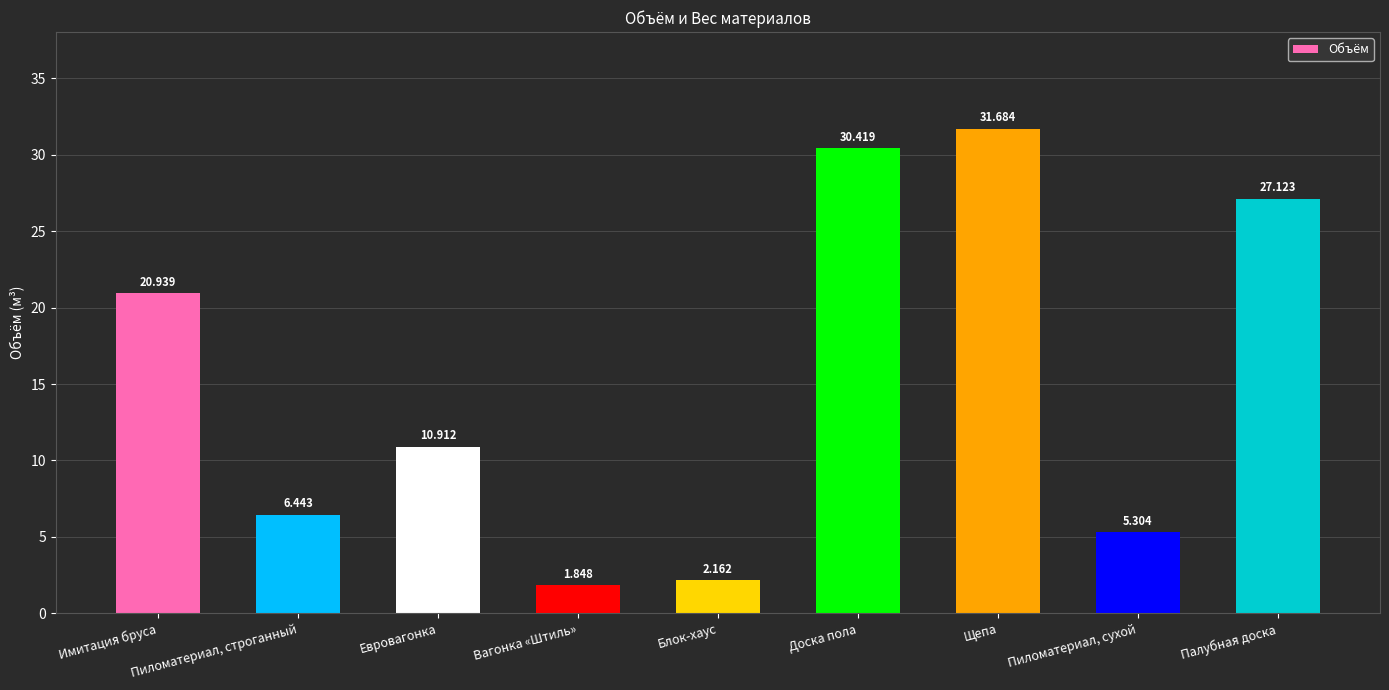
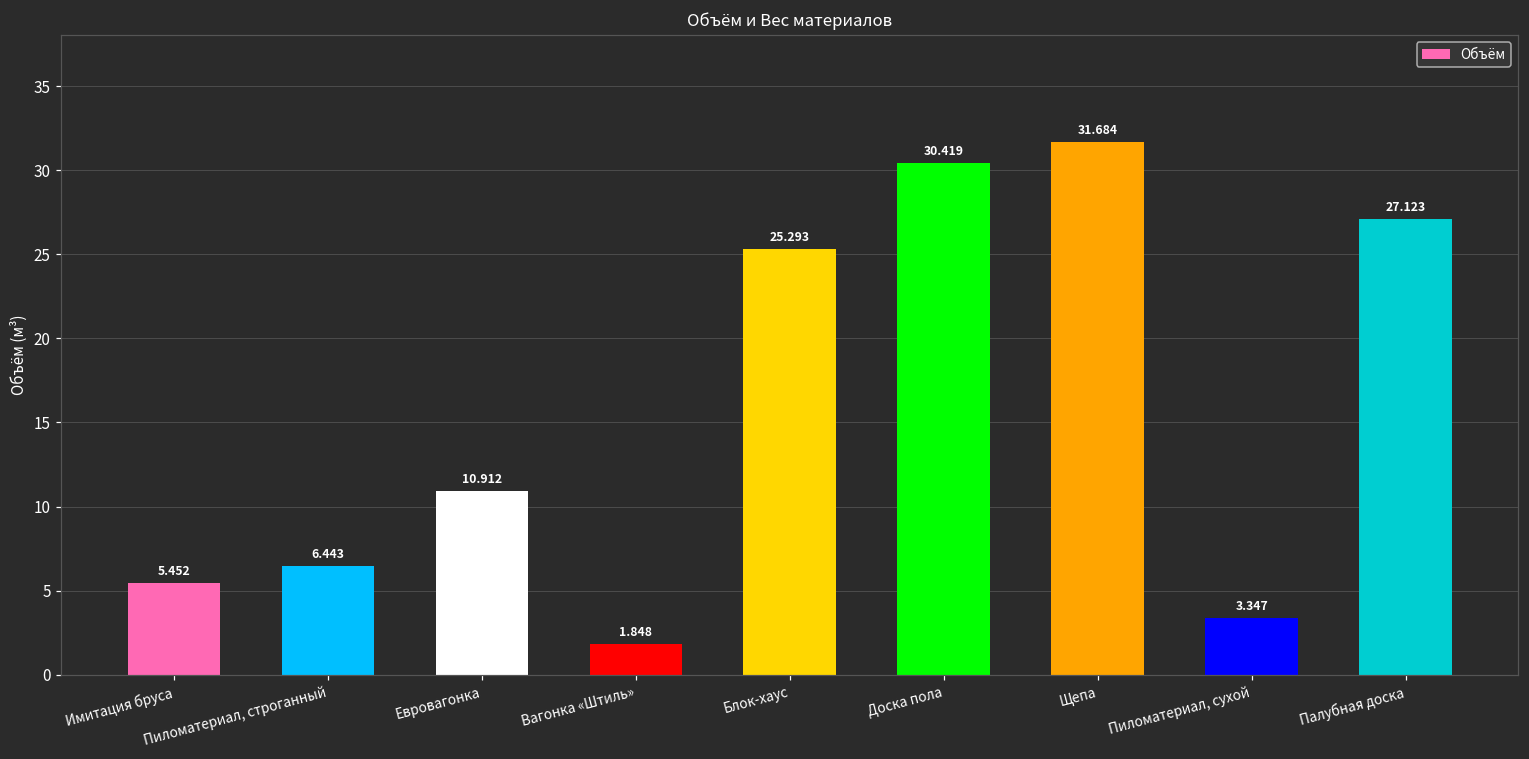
Имитация бруса: 20.939 -> 5.452
Блок-хаус: 2.162 -> 25.293
Пиломатериал, сухой: 5.304 -> 3.347
